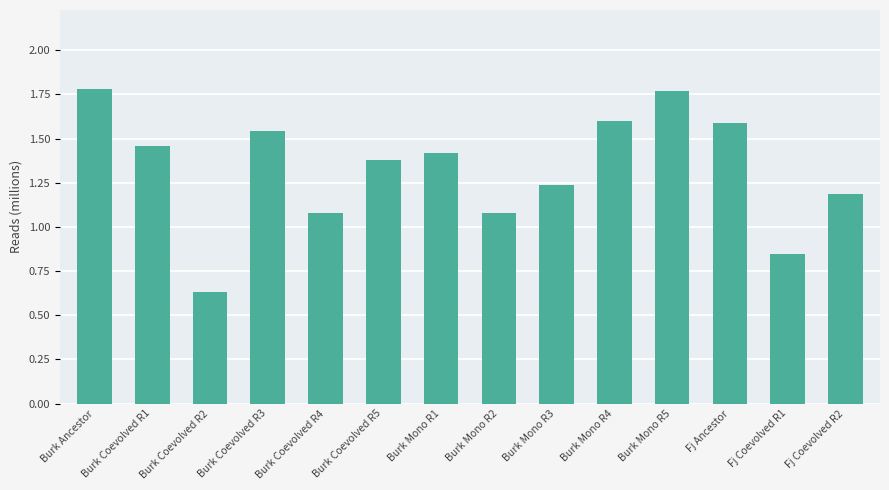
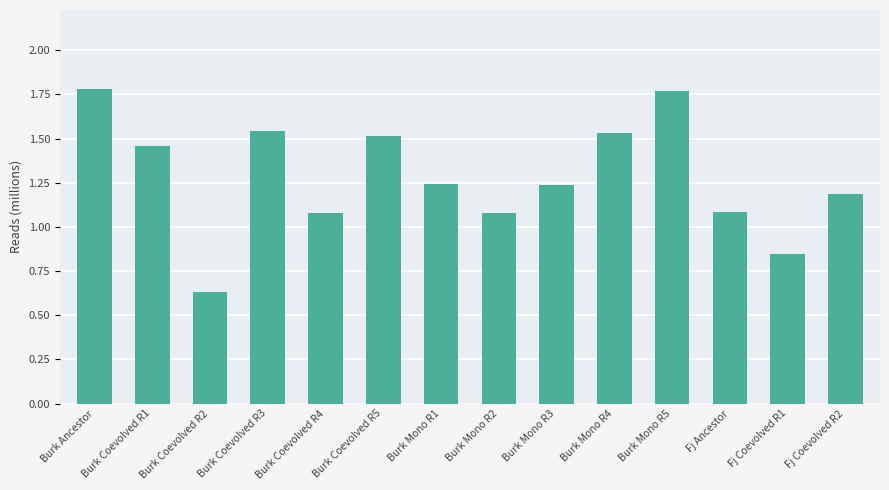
Burk Coevolved R5: 1.38 -> 1.52
Burk Mono R1: 1.42 -> 1.24
Burk Mono R4: 1.60 -> 1.53
Fj Ancestor: 1.59 -> 1.09
